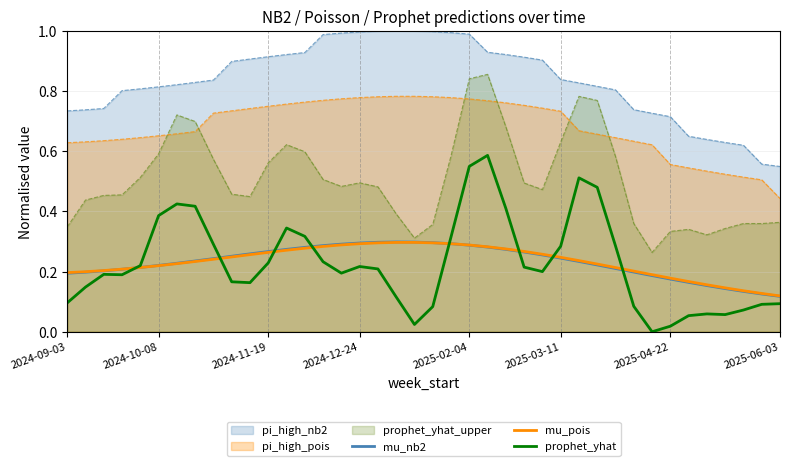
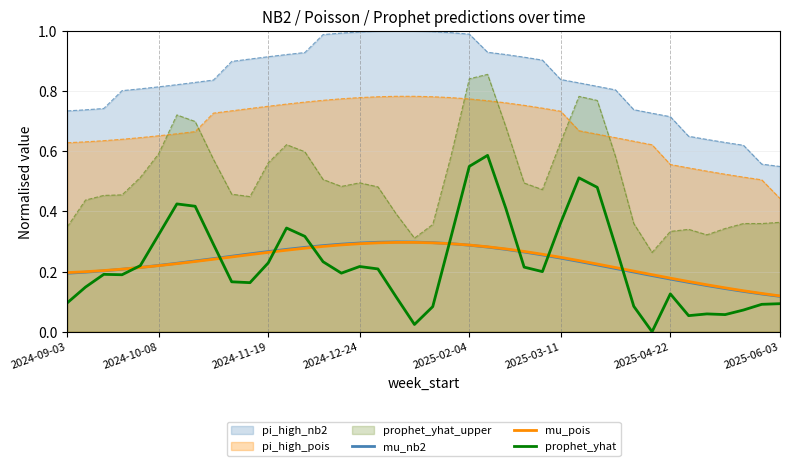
prophet_yhat, 2024-10-08: 0.39 -> 0.32
prophet_yhat, 2025-03-11: 0.28 -> 0.36
prophet_yhat, 2025-04-22: 0.02 -> 0.13
